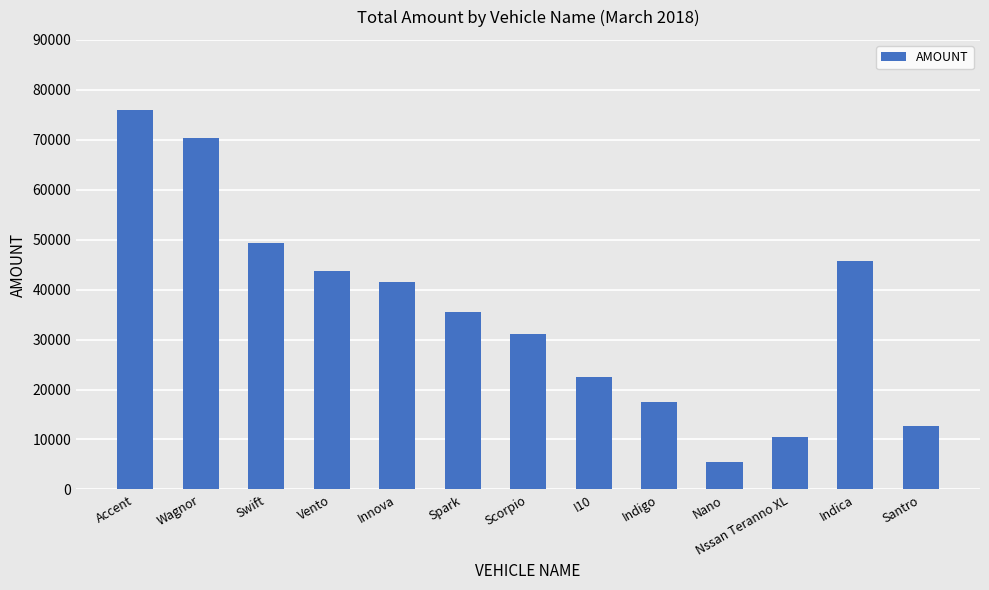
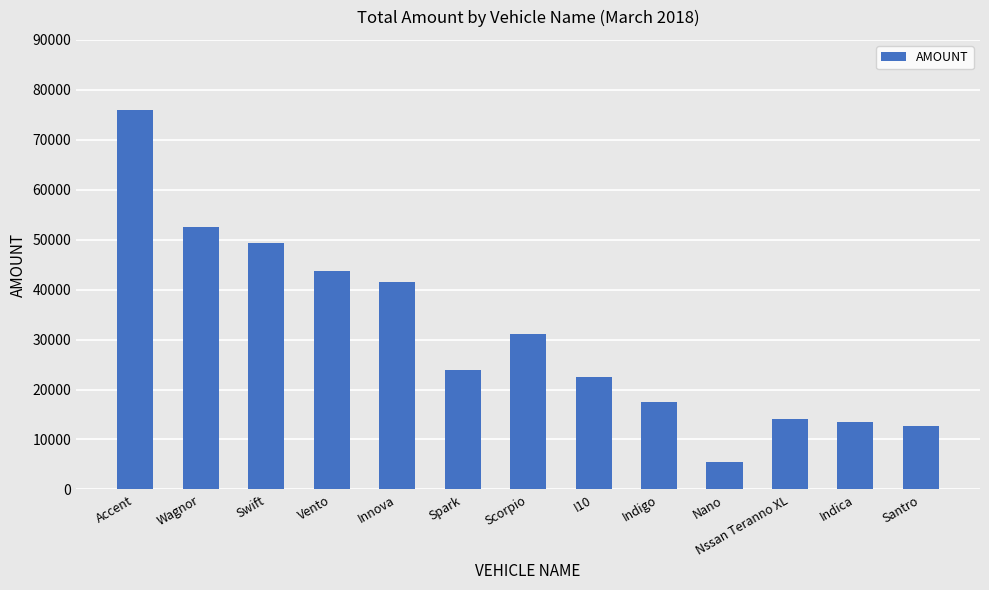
Wagnor: 70000 -> 52000
Spark: 36000 -> 24000
Nssan Teranno XL: 10000 -> 14000
Indica: 46000 -> 14000
